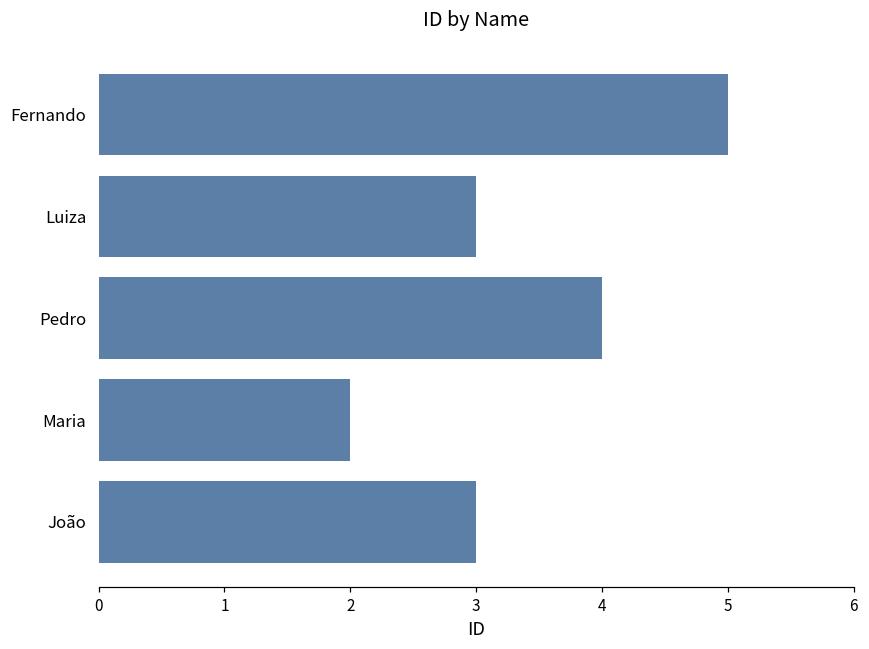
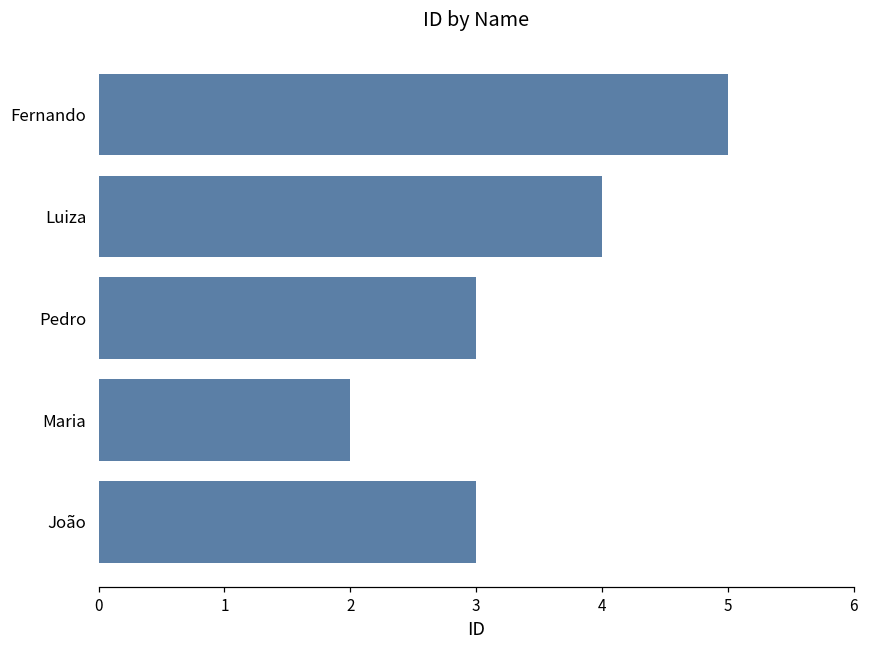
Luiza: 3 -> 4
Pedro: 4 -> 3
